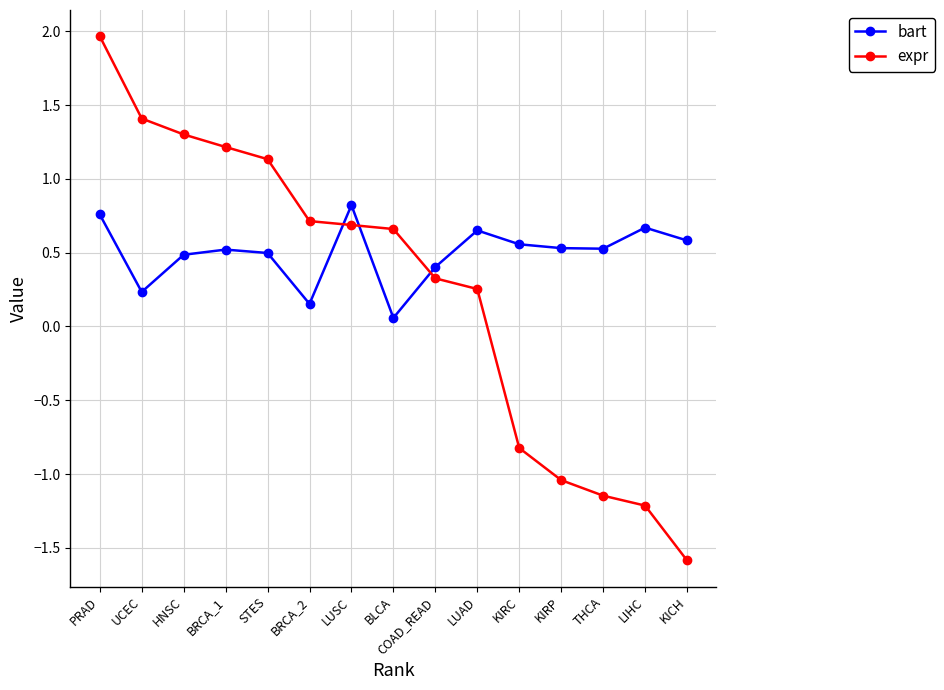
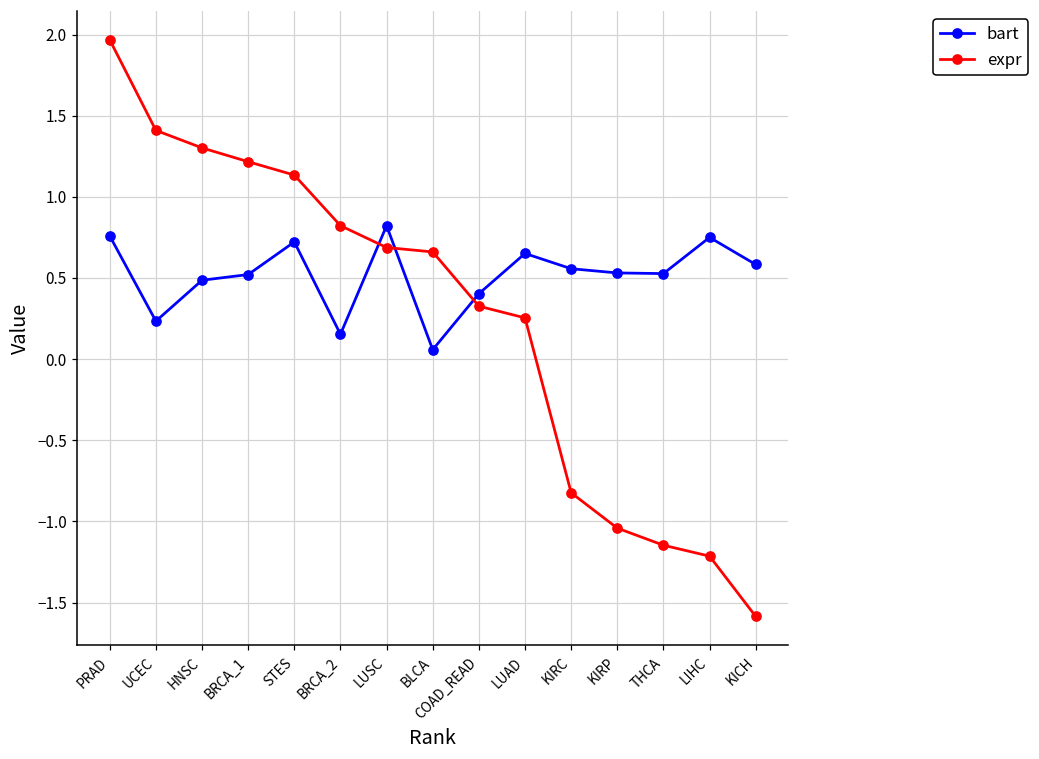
bart, STES: 0.50 -> 0.72
expr, BRCA_2: 0.71 -> 0.82
bart, LIHC: 0.67 -> 0.75
